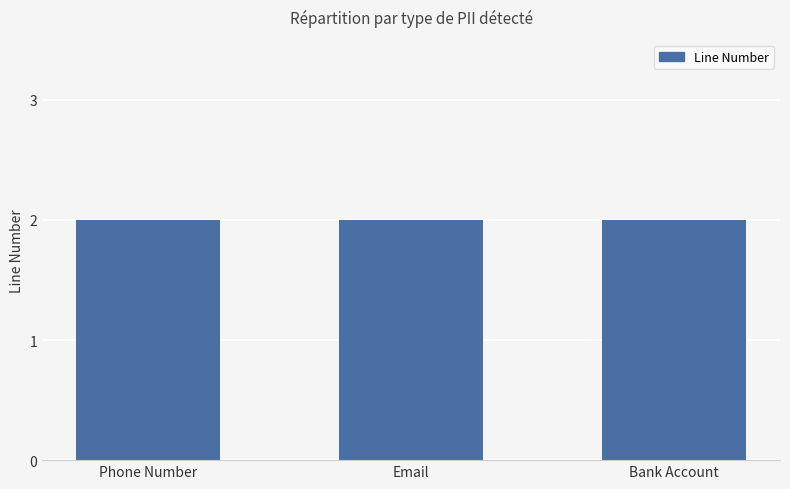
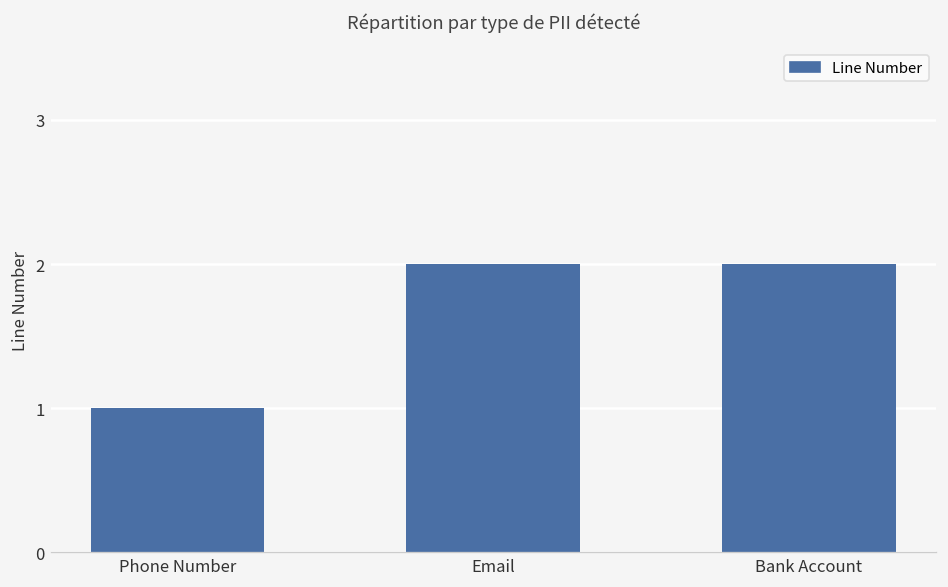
Phone Number: 2 -> 1
